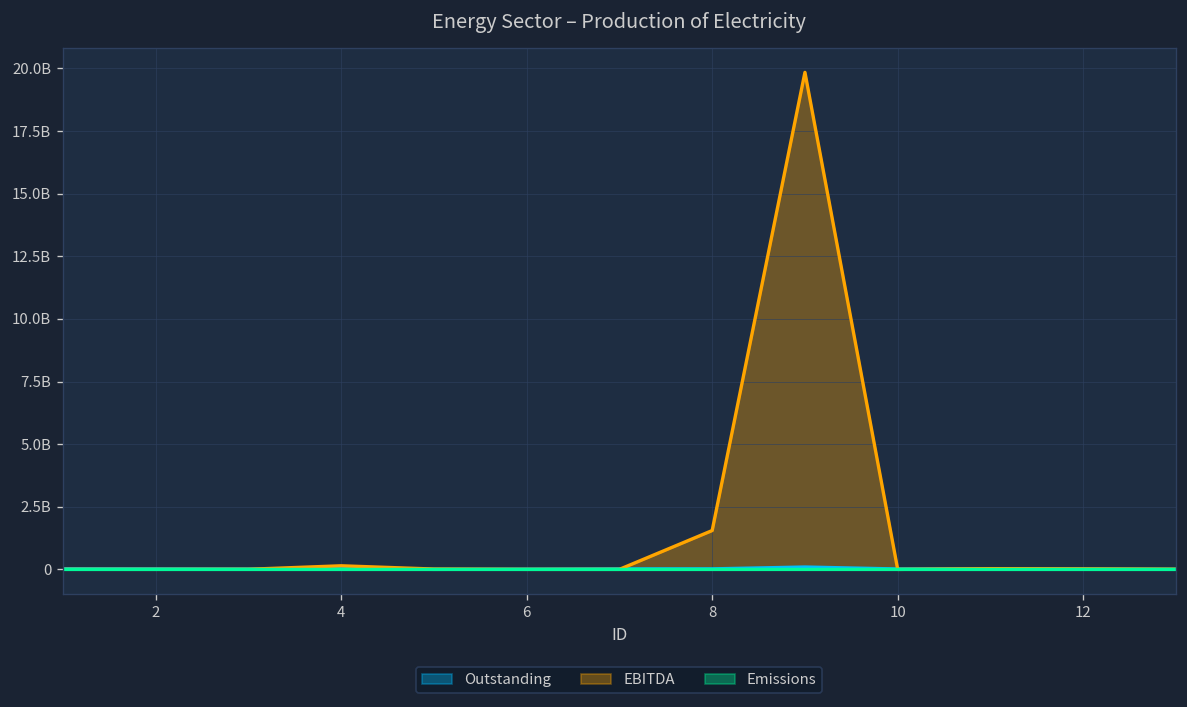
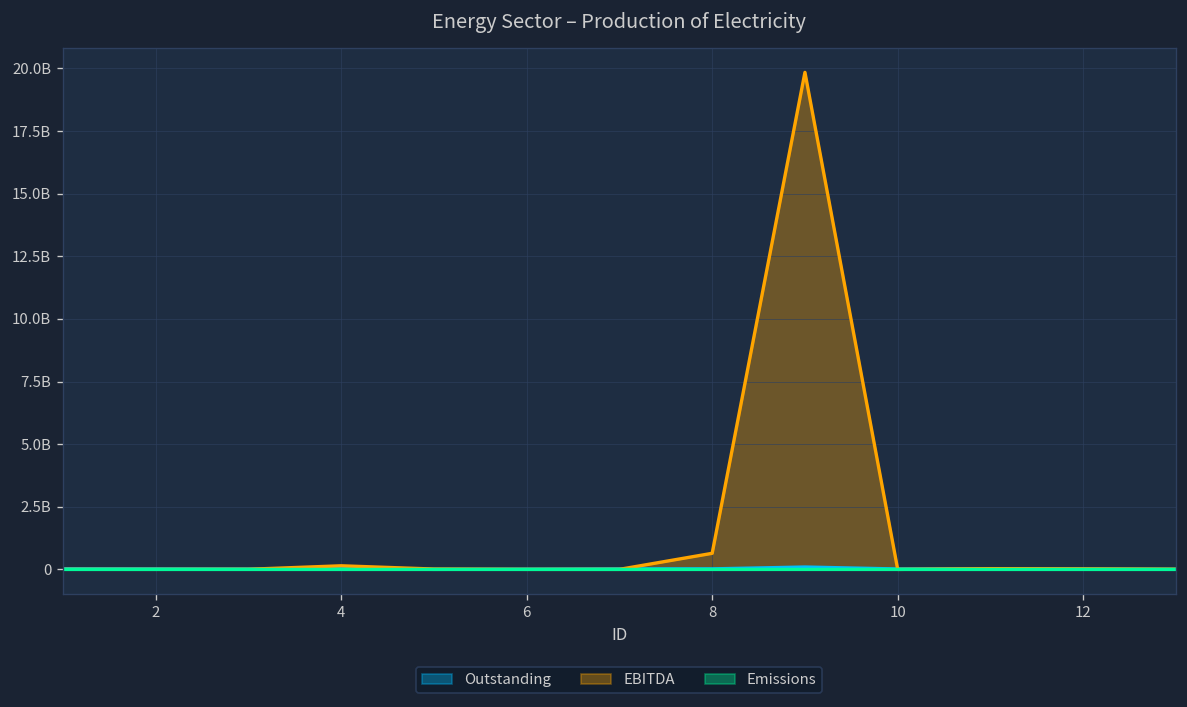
EBITDA, 8: 1600000000 -> 600000000
